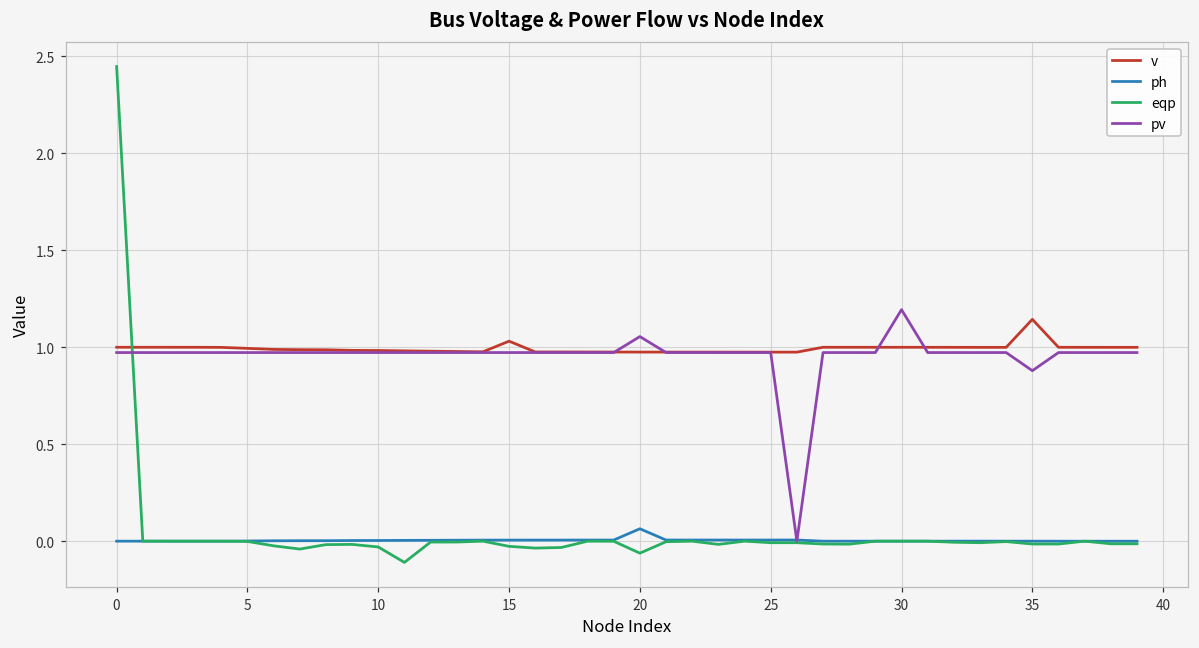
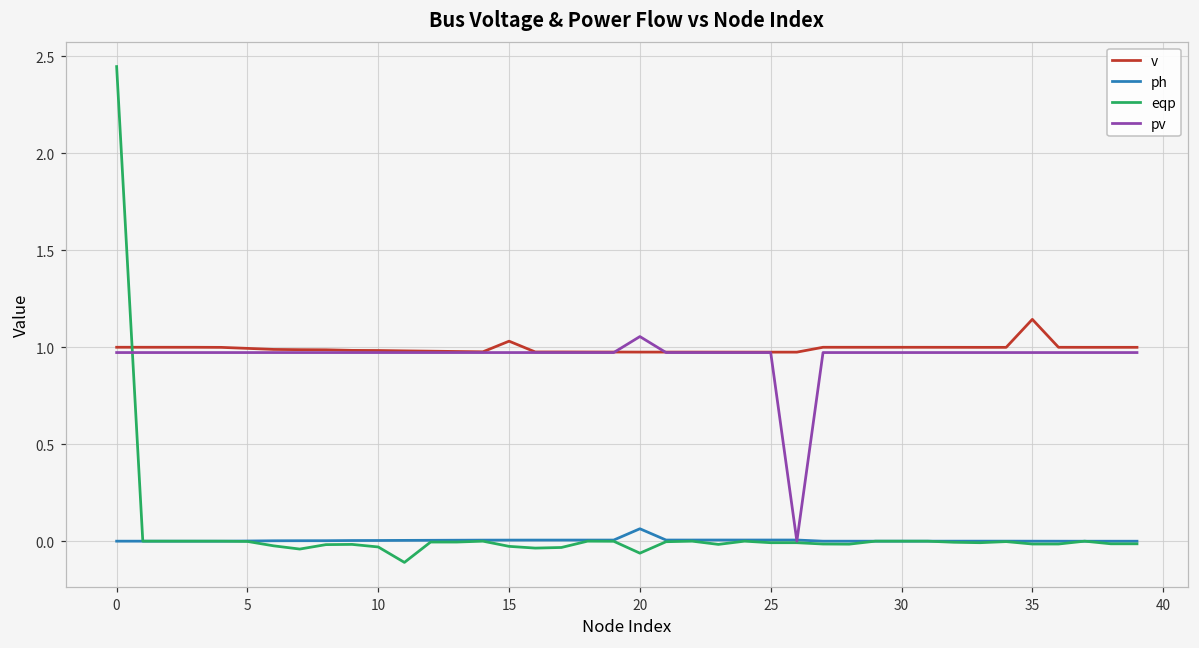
pv, 30: 1.19 -> 0.97
pv, 35: 0.88 -> 0.97
